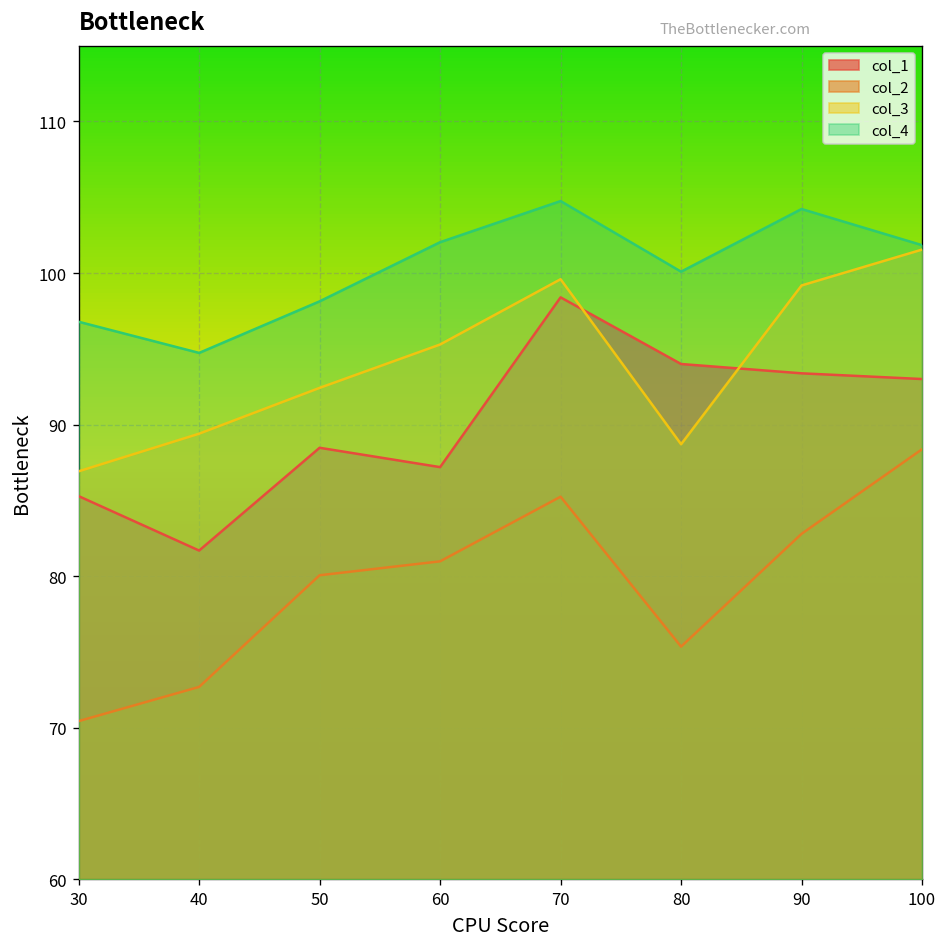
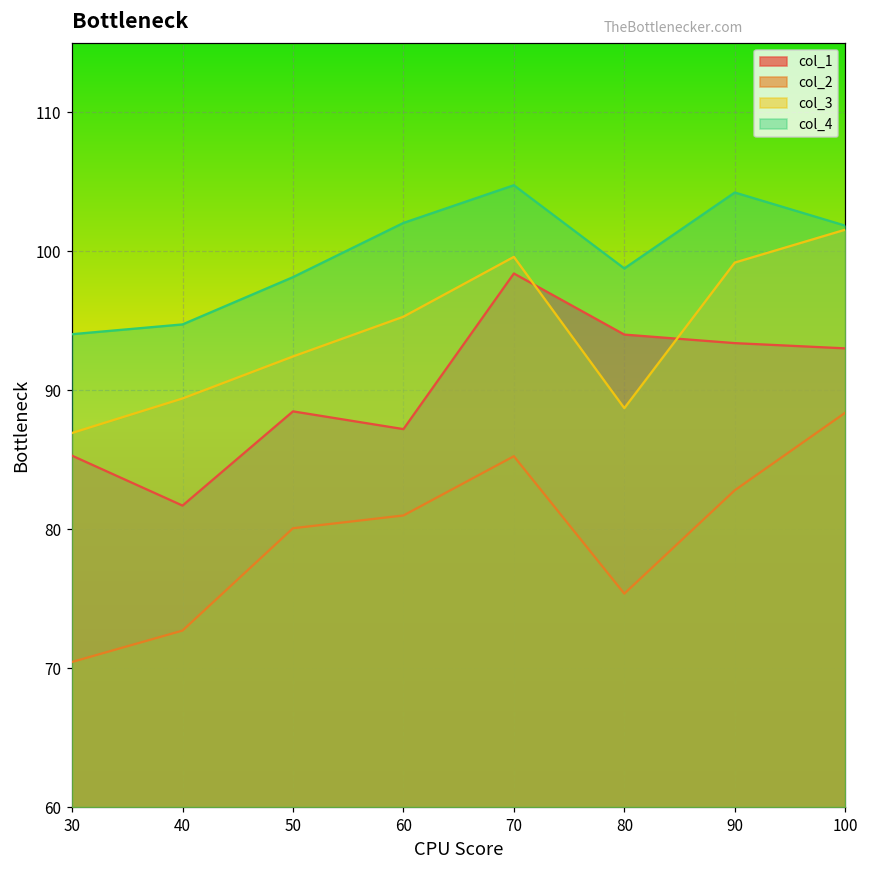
col_4, 30: 96.8 -> 94.0
col_4, 80: 100.1 -> 98.8
